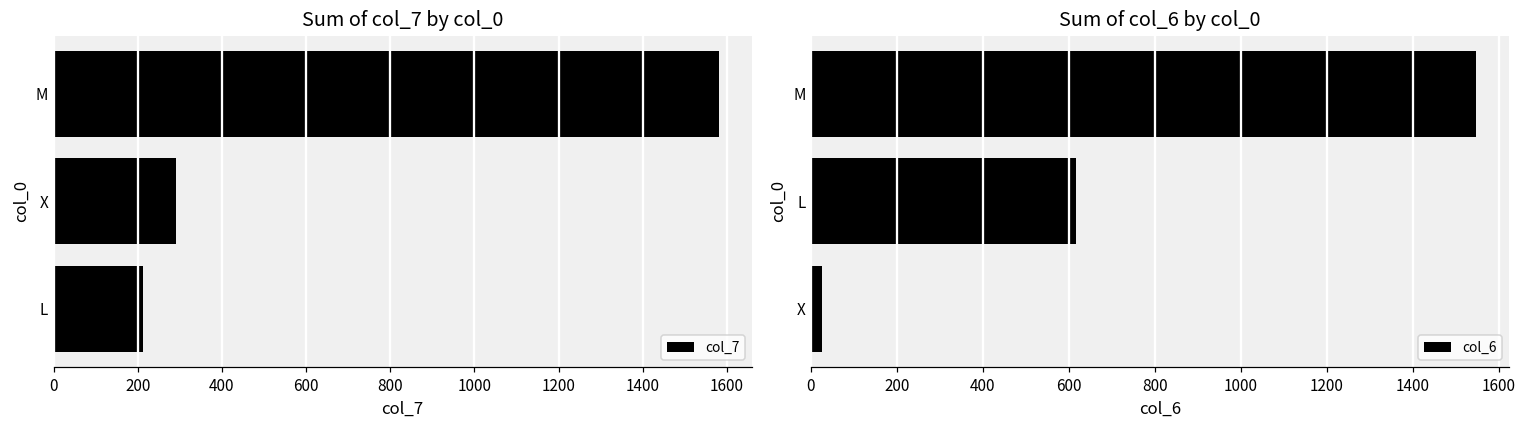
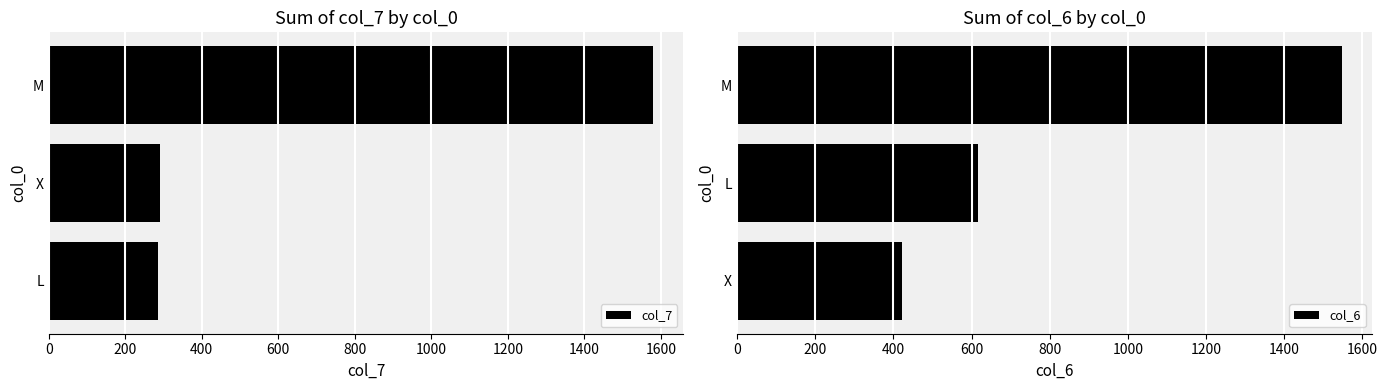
Sum of col_7 by col_0, L: 210 -> 290
Sum of col_6 by col_0, X: 30 -> 420
